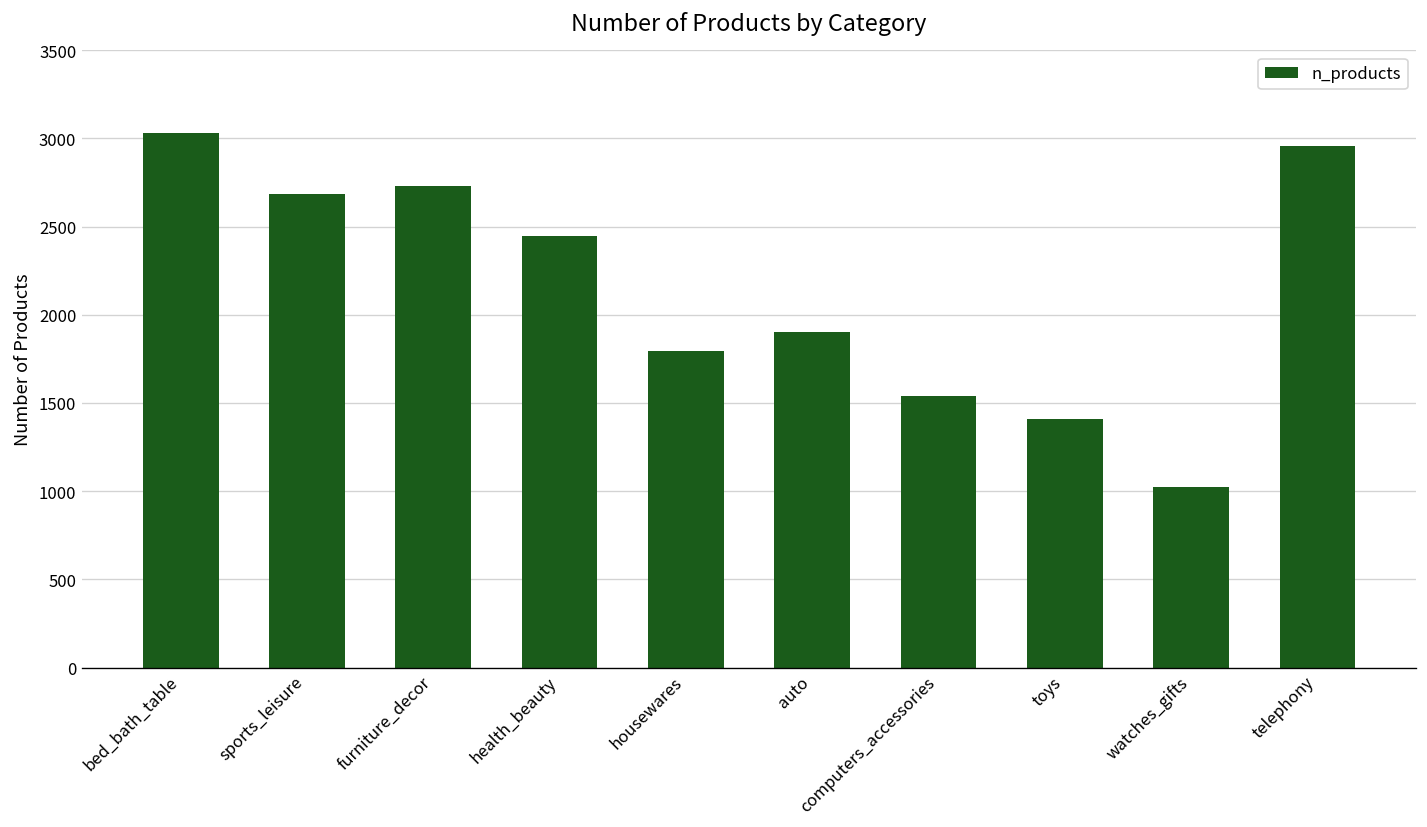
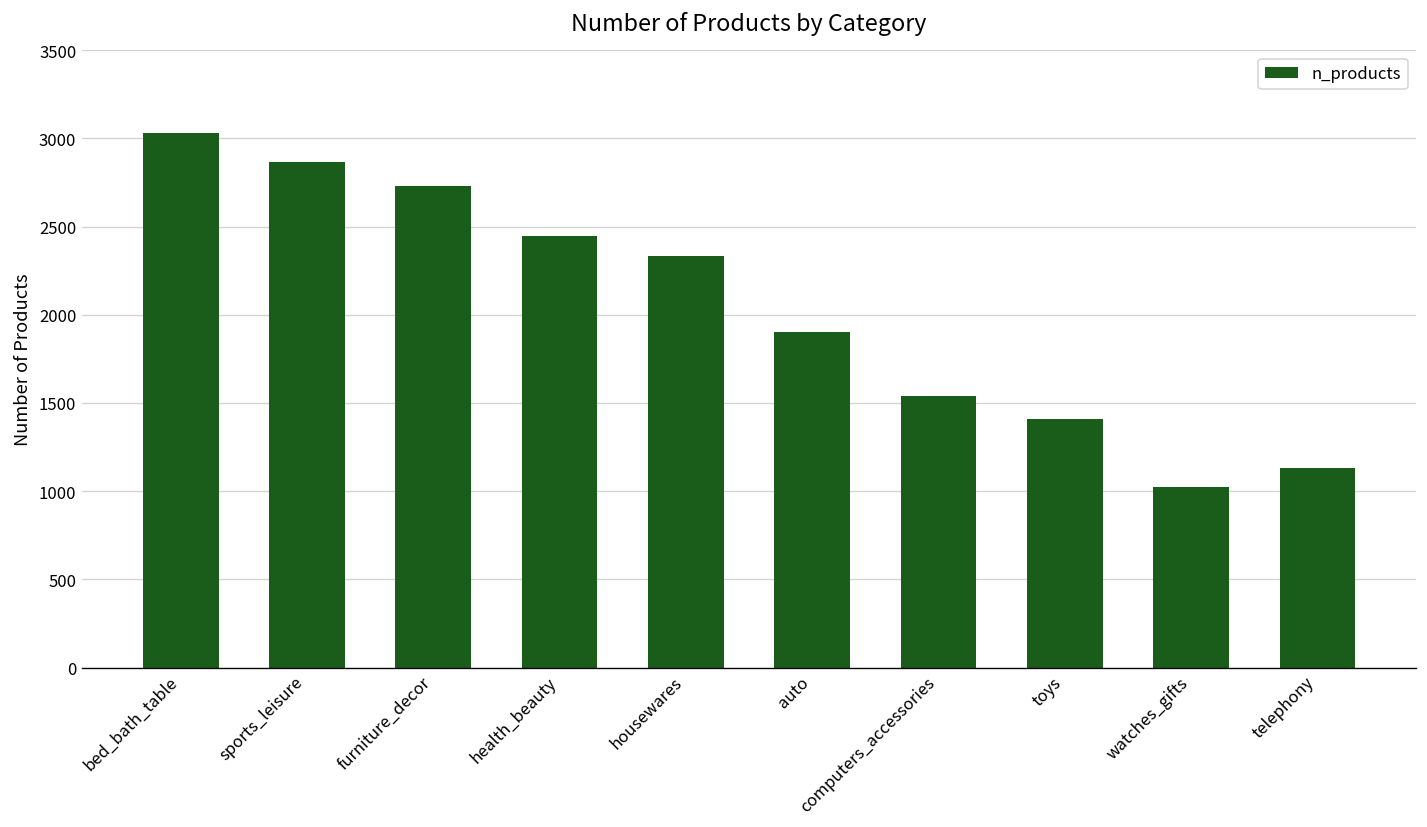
sports_leisure: 2690 -> 2870
housewares: 1790 -> 2340
telephony: 2960 -> 1130
